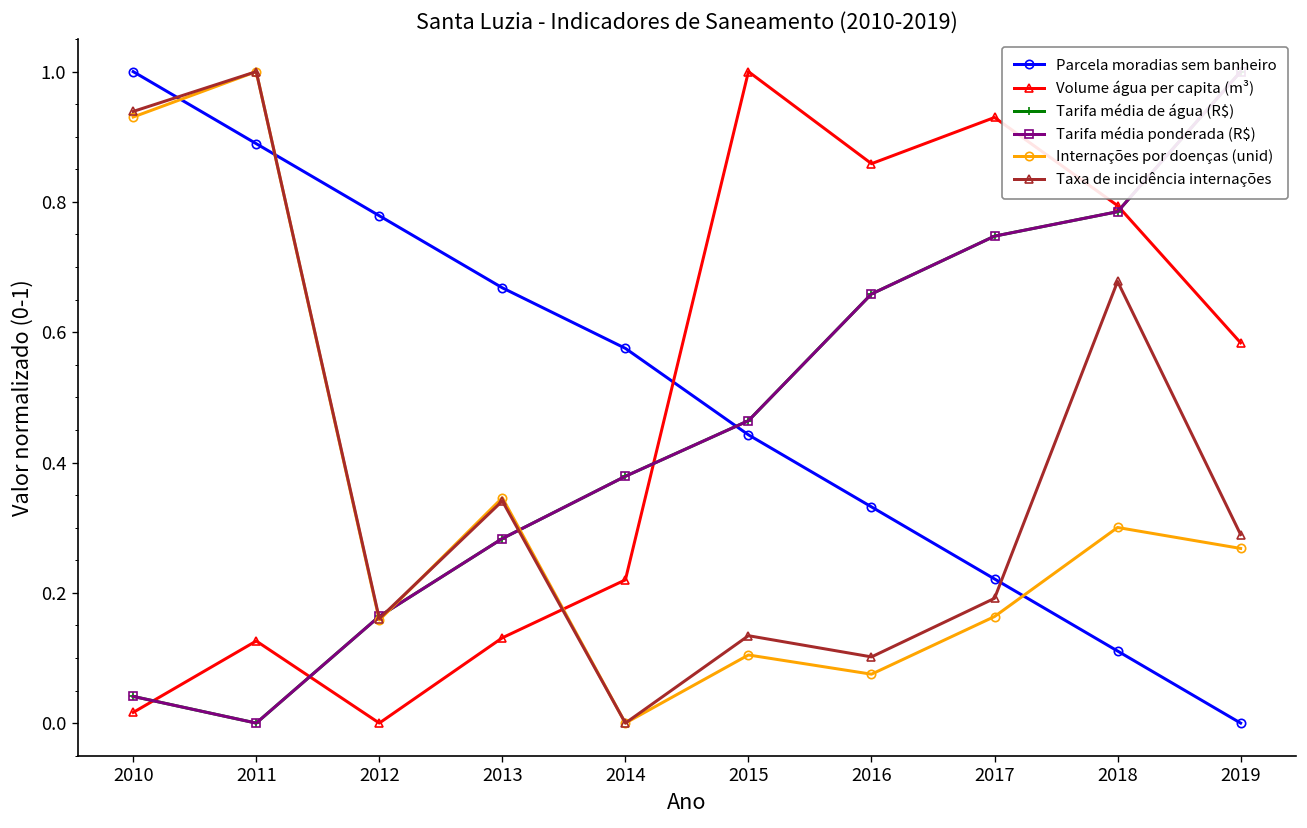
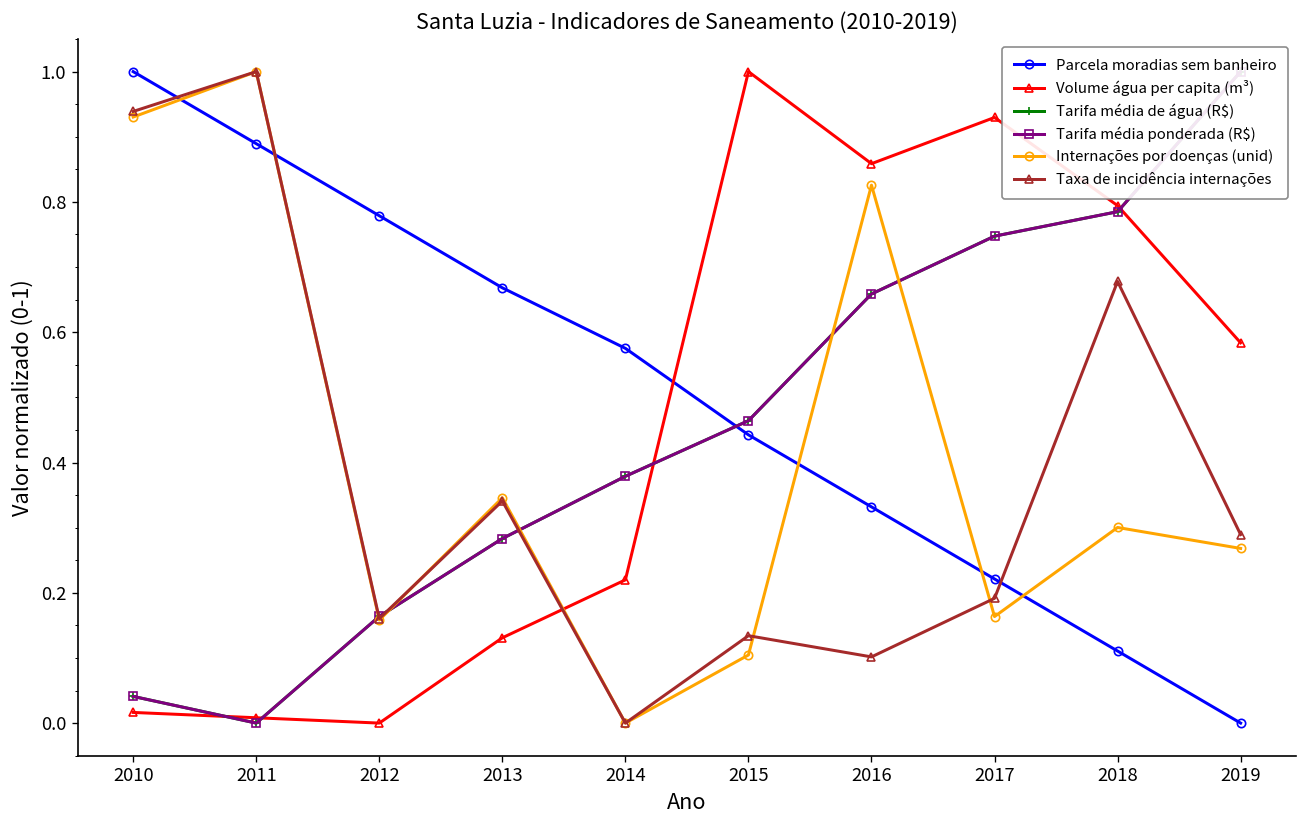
Volume água per capita (m³), 2011: 0.13 -> 0.01
Internações por doenças (unid), 2016: 0.08 -> 0.83
